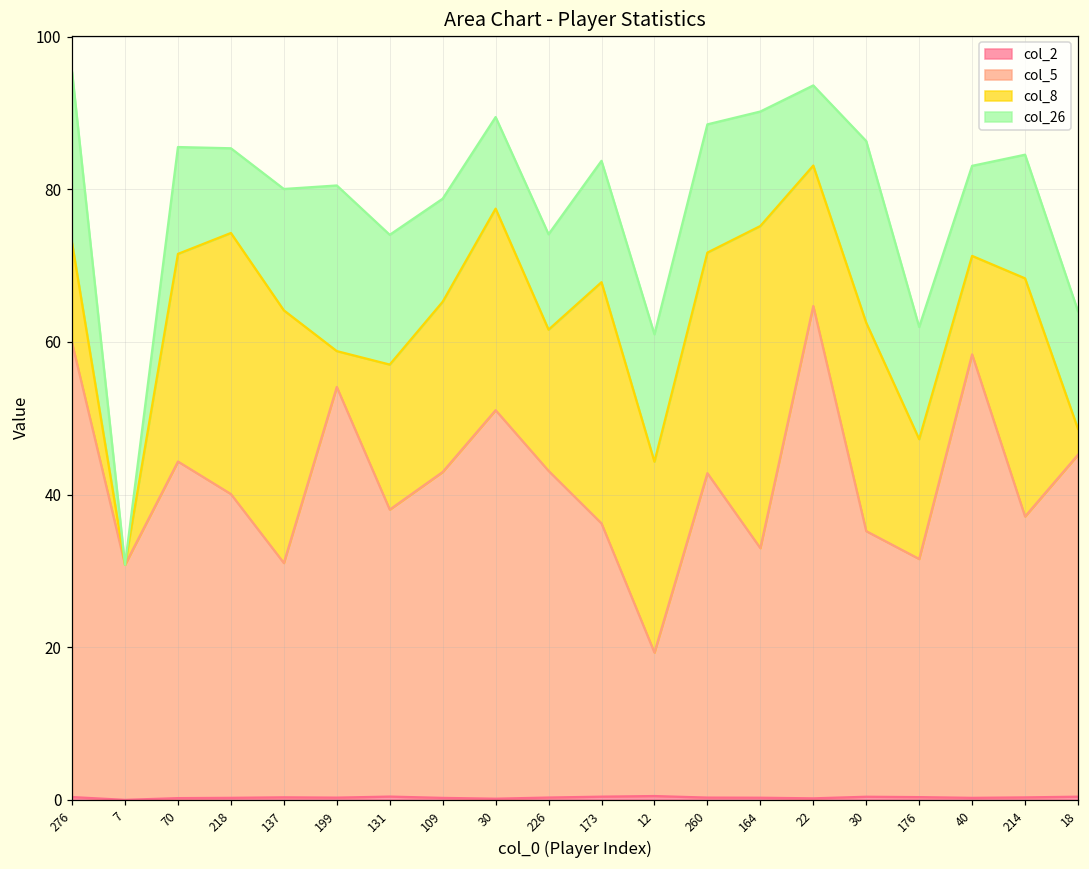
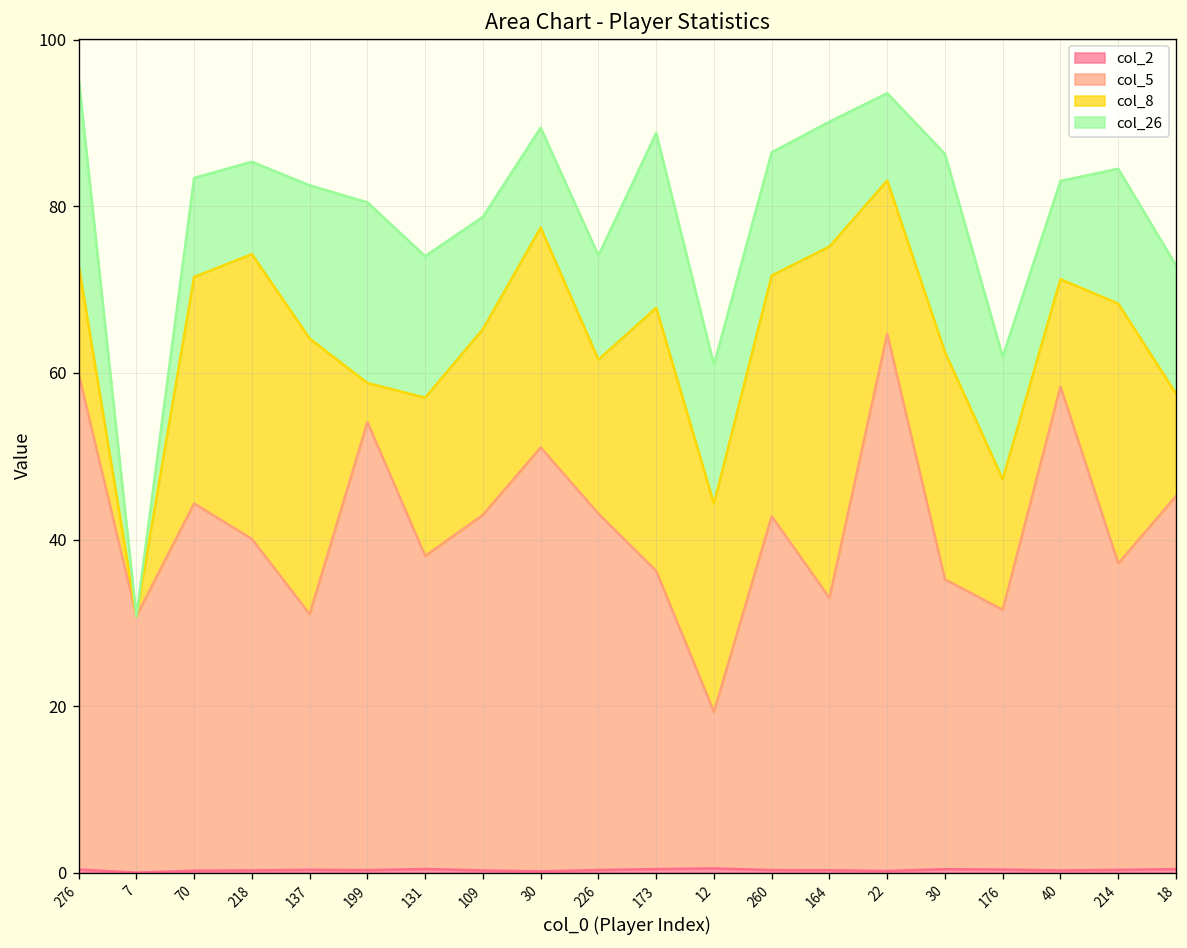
col_26, 70: 14 -> 12
col_26, 137: 16 -> 18
col_26, 173: 16 -> 21
col_26, 260: 17 -> 15
col_8, 18: 3 -> 12
